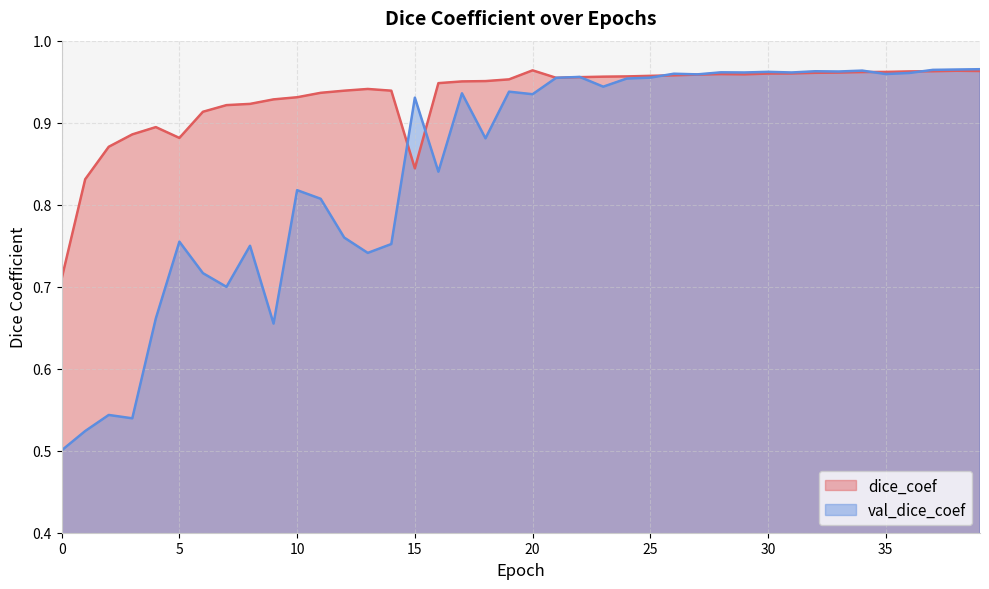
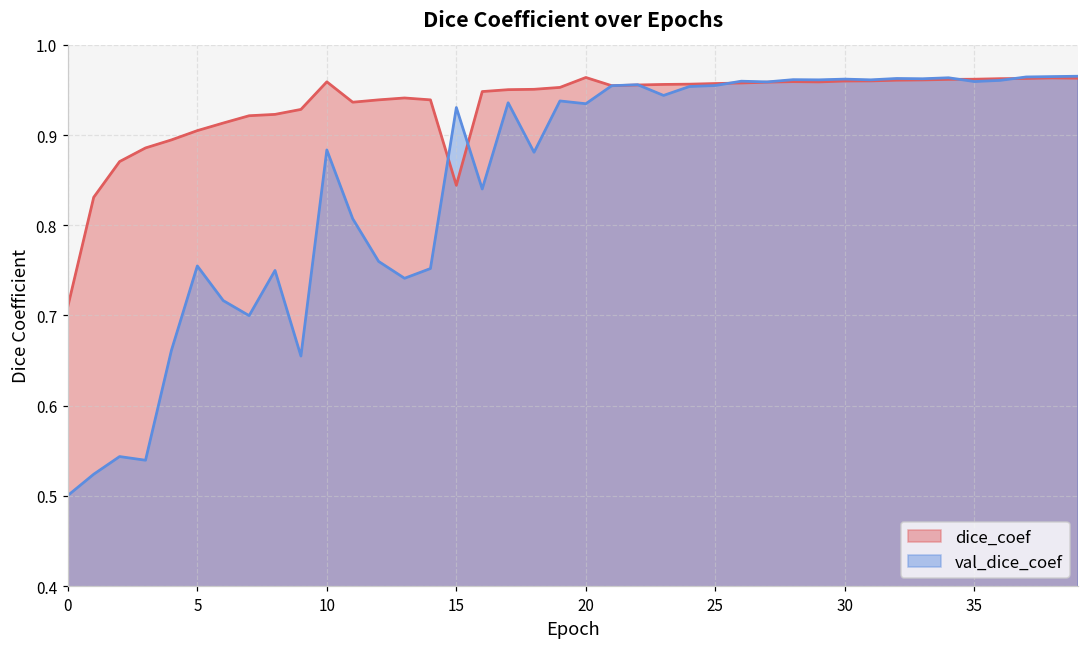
dice_coef, 5: 0.88 -> 0.90
dice_coef, 10: 0.93 -> 0.96
val_dice_coef, 10: 0.82 -> 0.88
